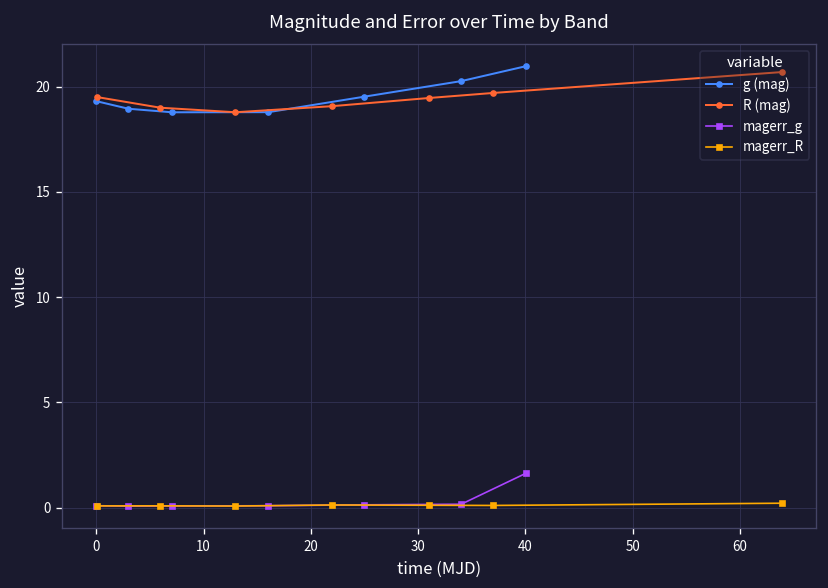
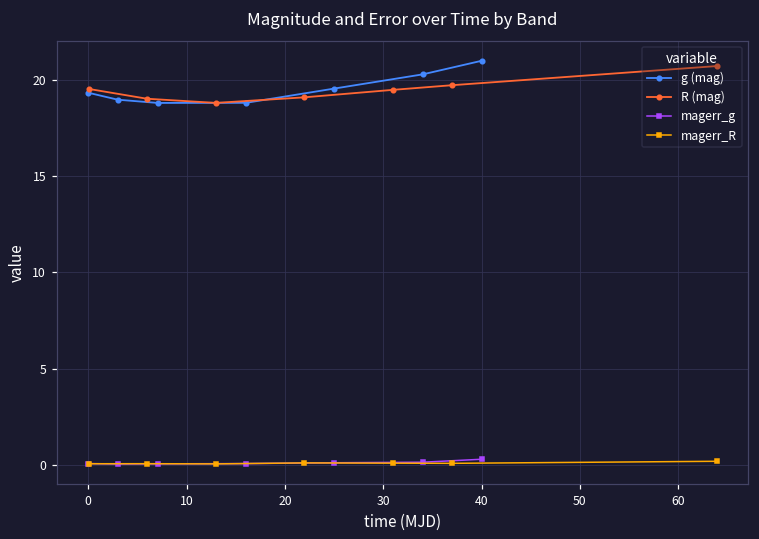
magerr_g, 40: 1.6 -> 0.3
